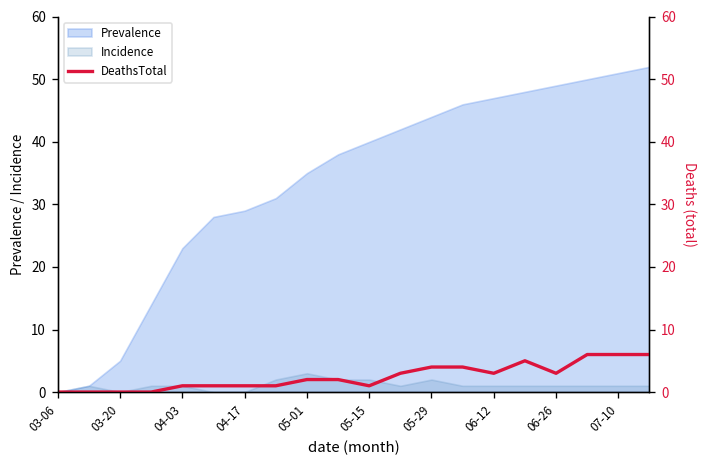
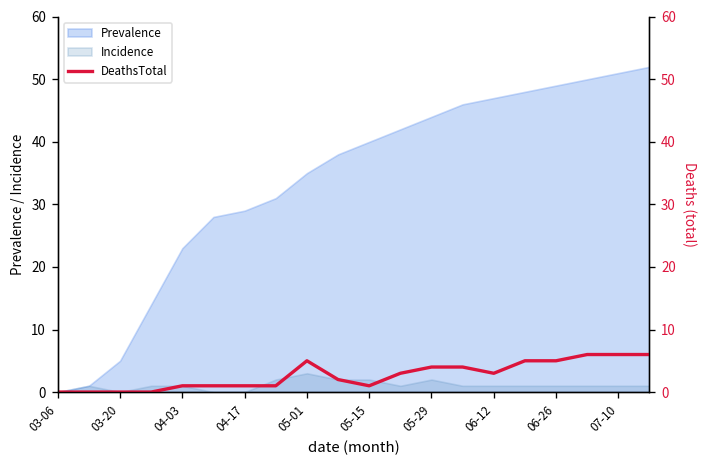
DeathsTotal, 05-01: 2 -> 5
DeathsTotal, 06-26: 3 -> 5
